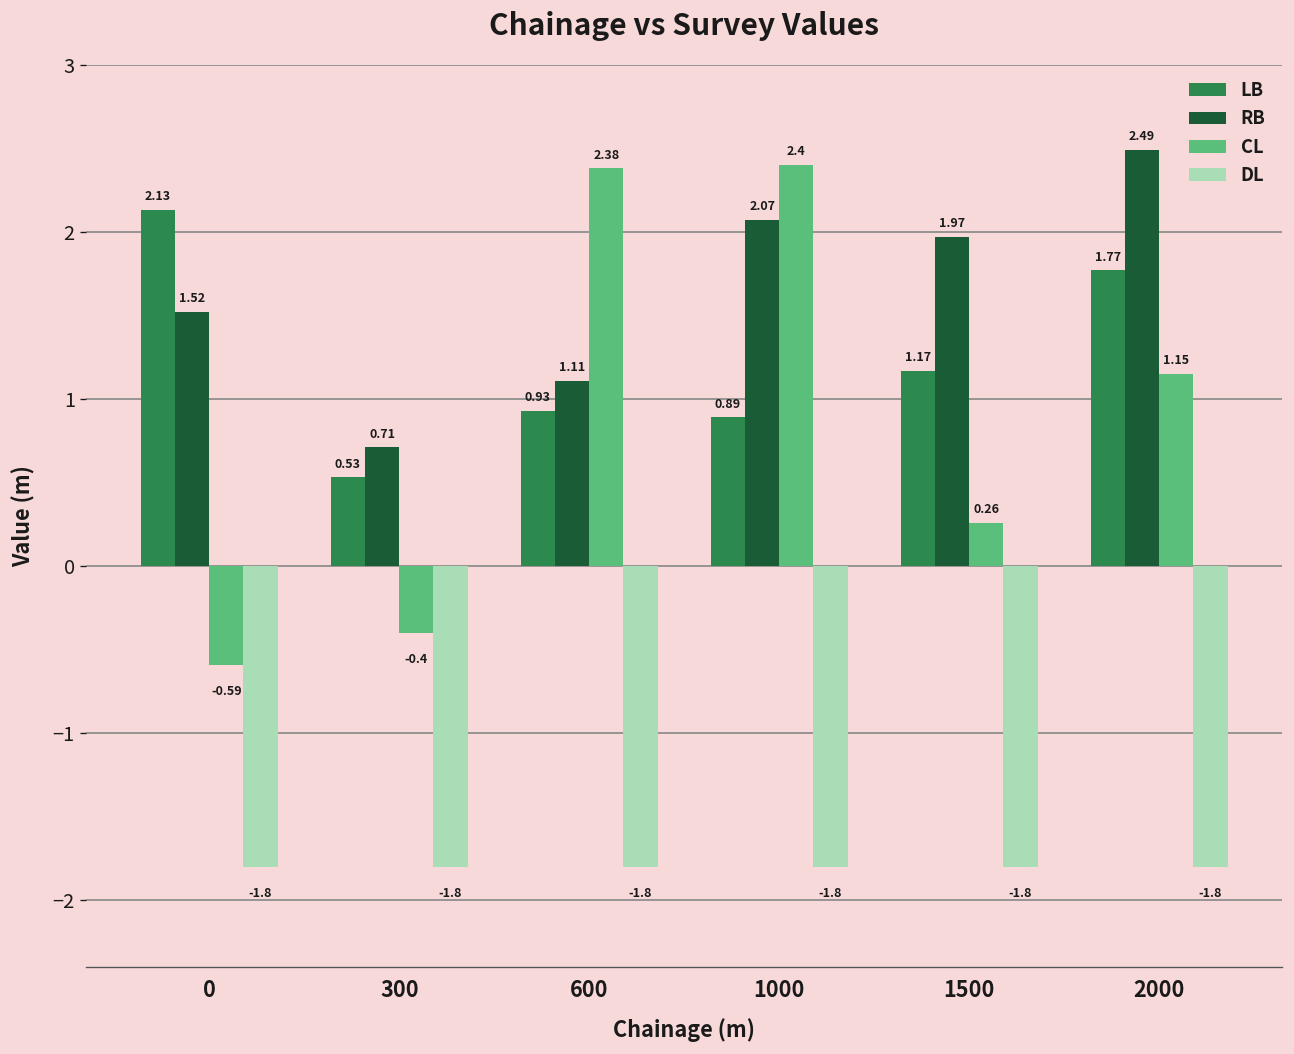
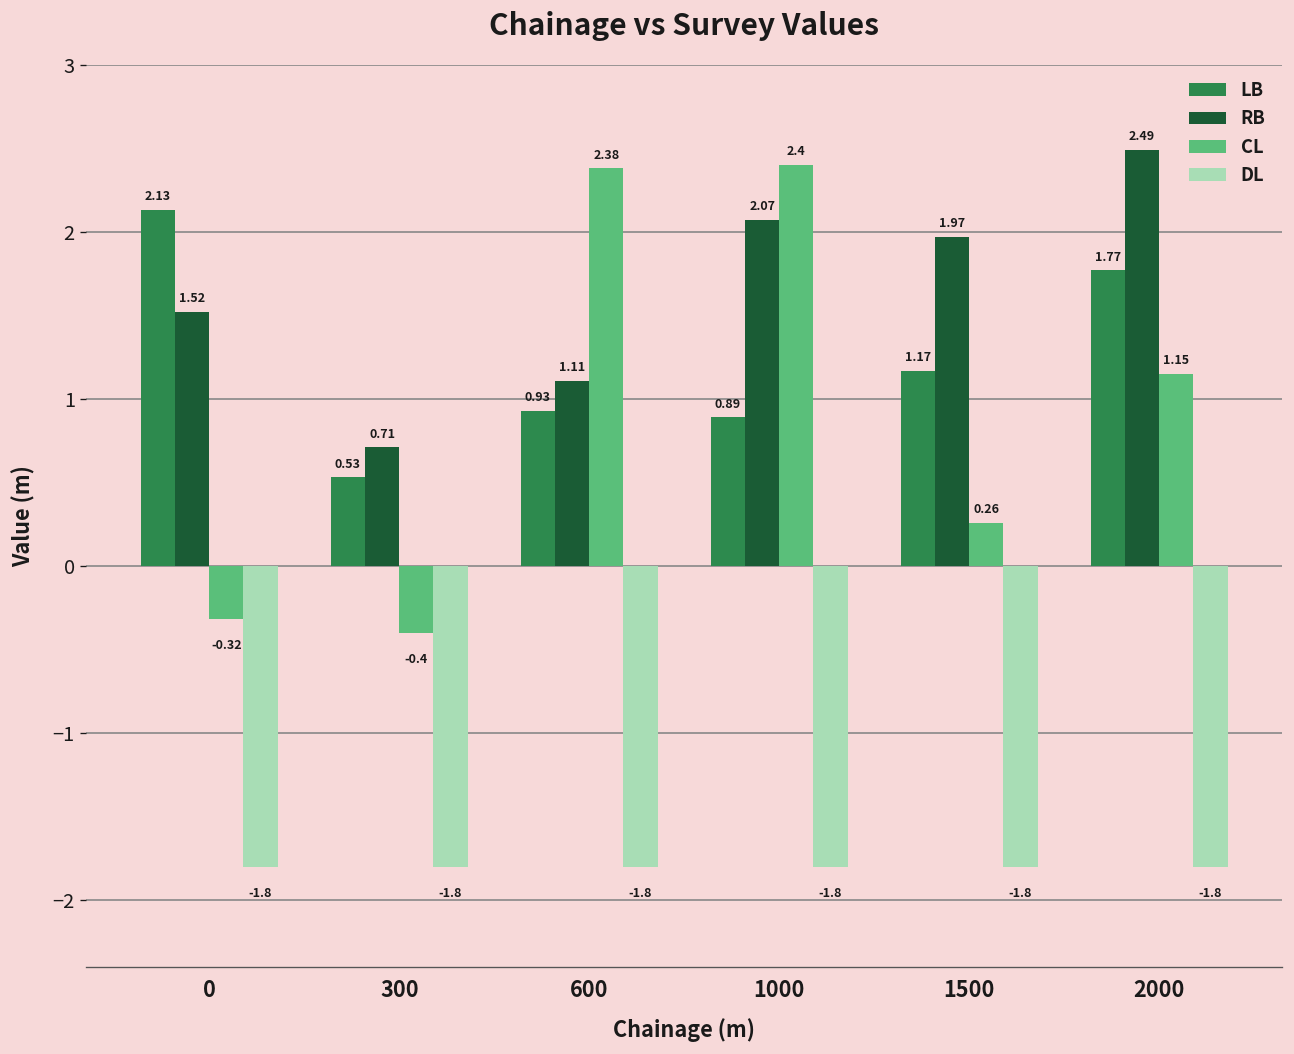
CL, 0: -0.59 -> -0.32
